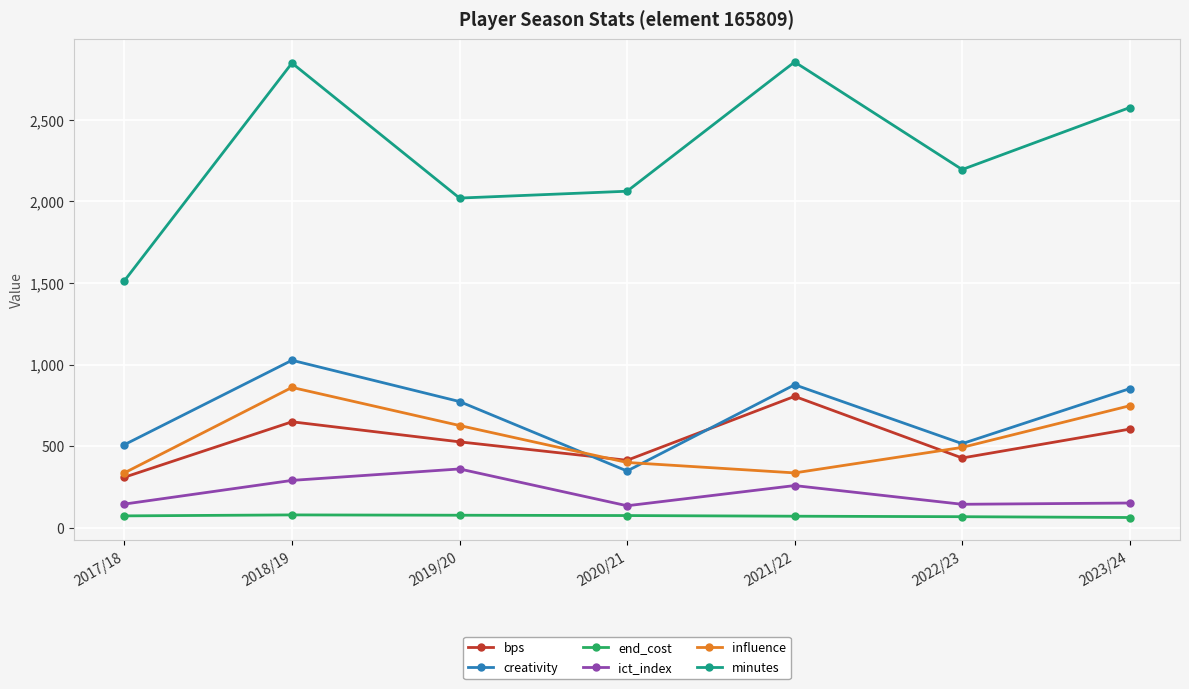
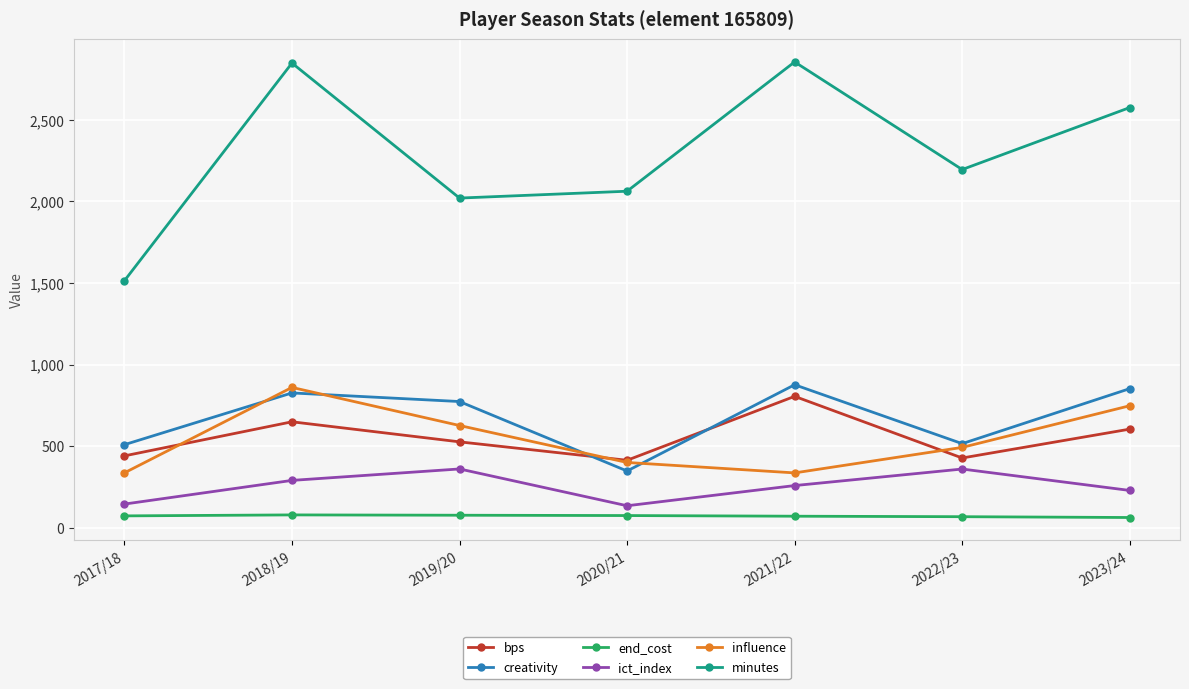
bps, 2017/18: 310 -> 440
creativity, 2018/19: 1,030 -> 830
ict_index, 2022/23: 140 -> 360
ict_index, 2023/24: 150 -> 230
